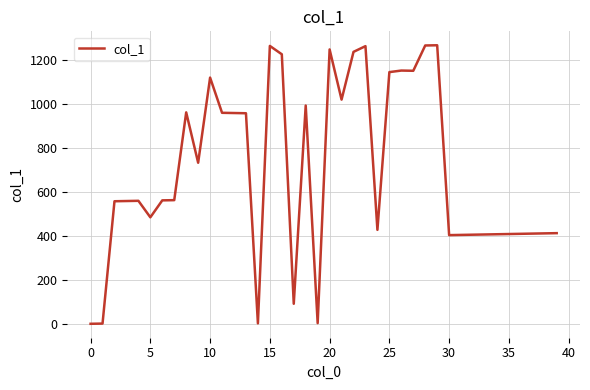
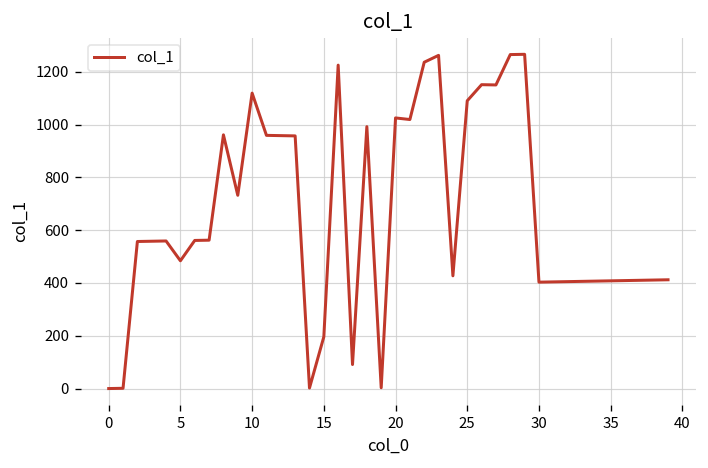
15: 1260 -> 200
20: 1250 -> 1030
25: 1140 -> 1090
